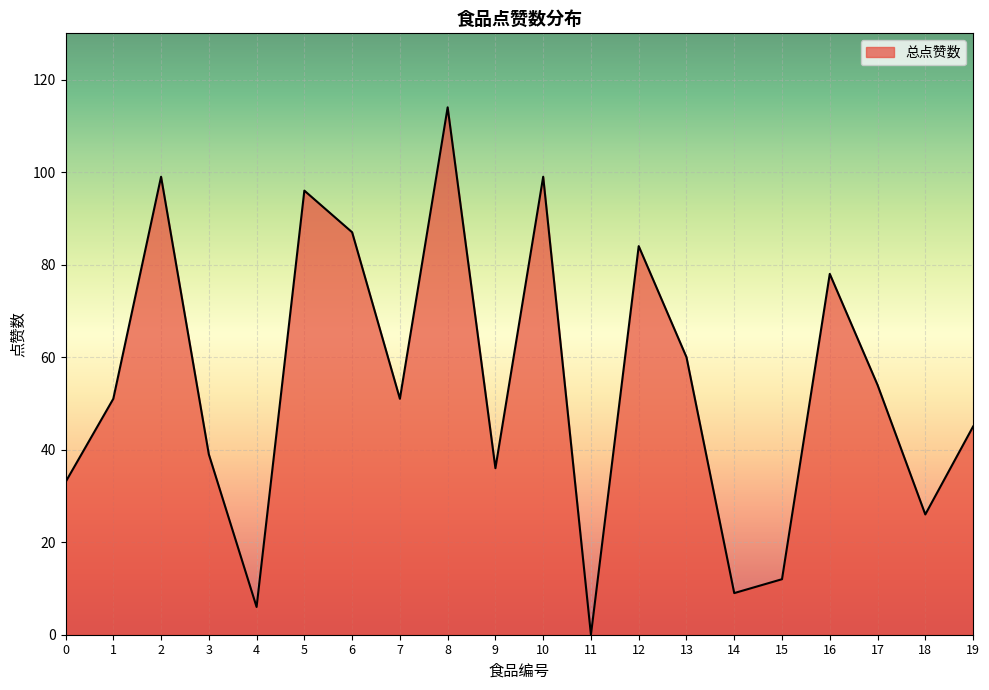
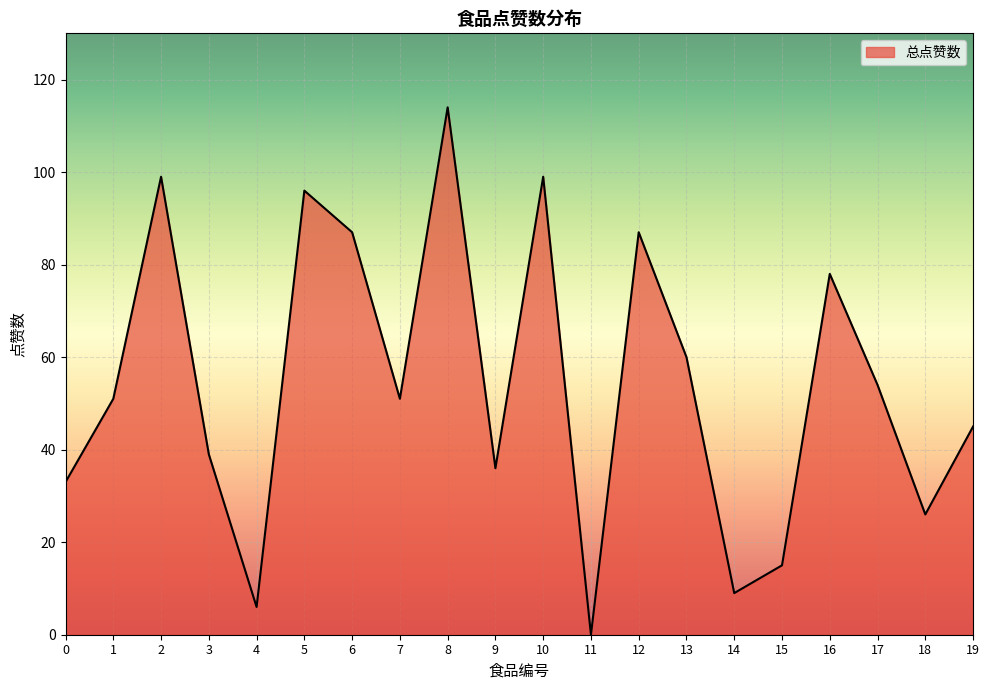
12: 84 -> 87
15: 12 -> 15
